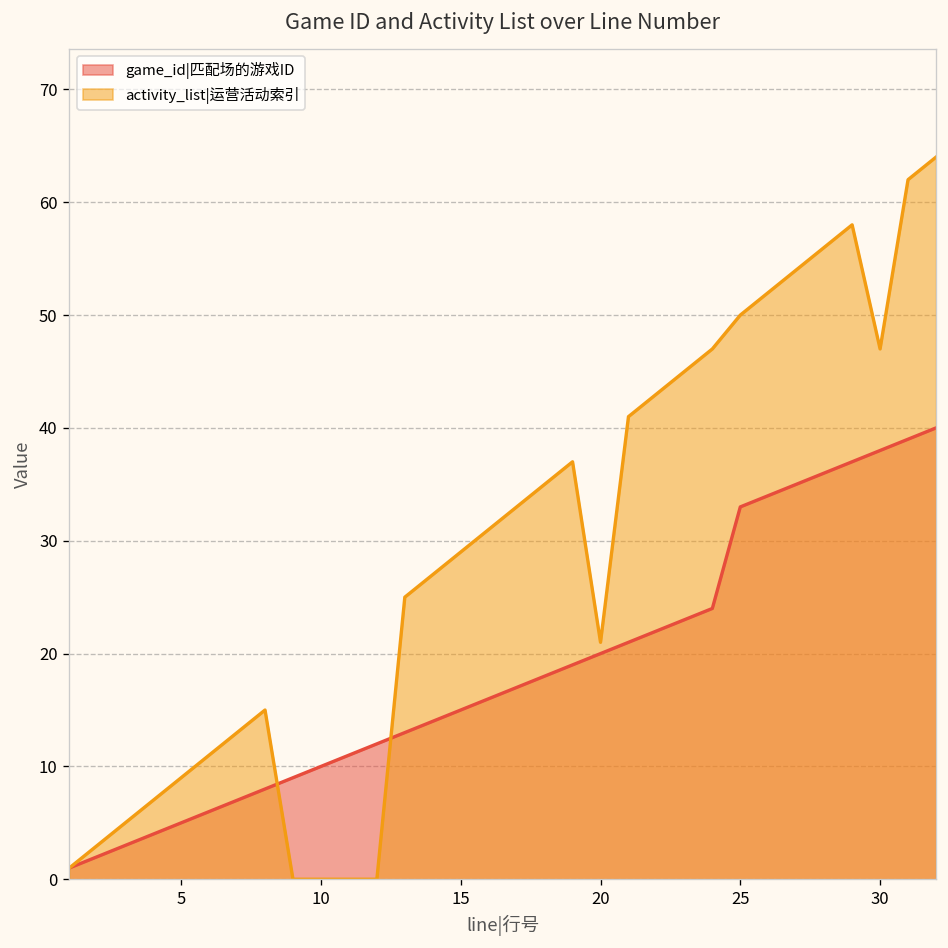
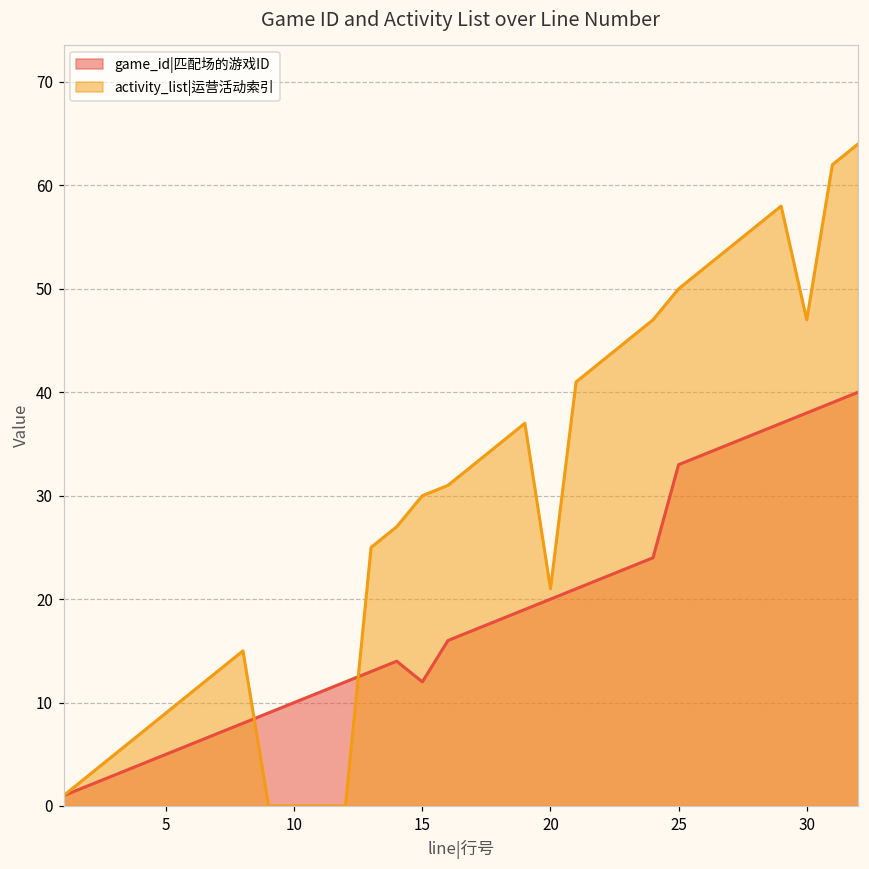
game_id|匹配场的游戏ID, 15: 15 -> 12
activity_list|运营活动索引, 15: 29 -> 30
